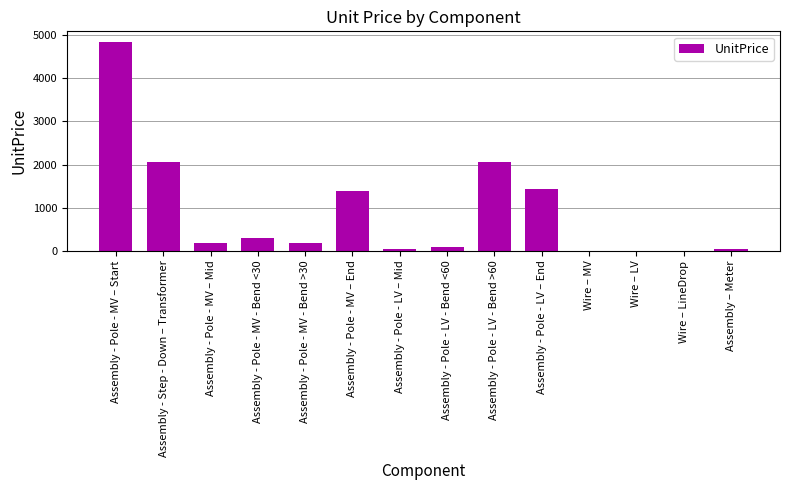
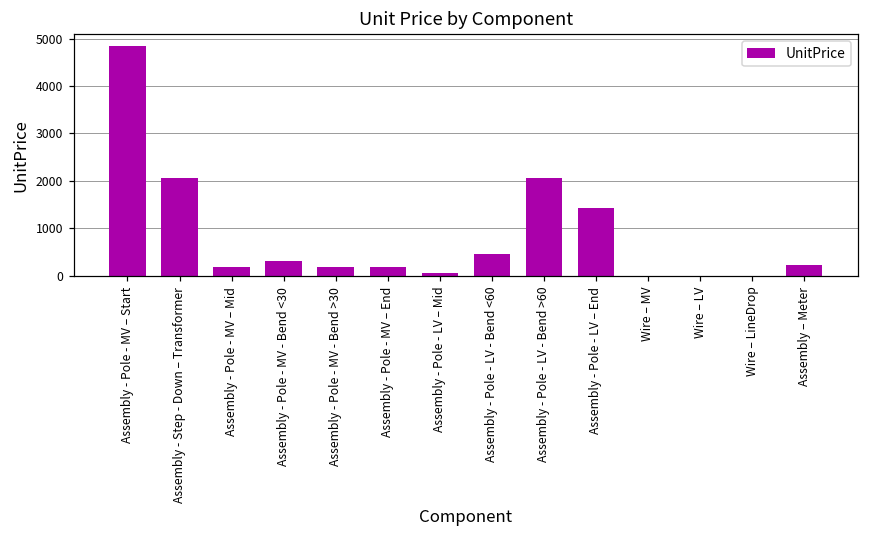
Assembly - Pole - MV – End: 1400 -> 200
Assembly - Pole - LV - Bend <60: 100 -> 500
Assembly – Meter: 0 -> 200
